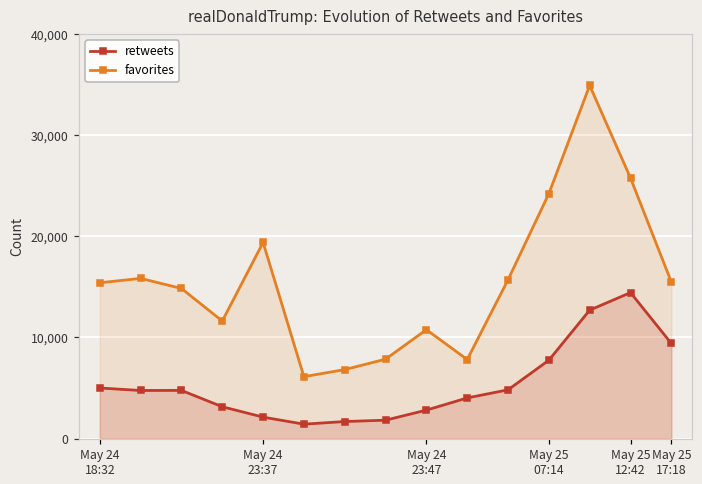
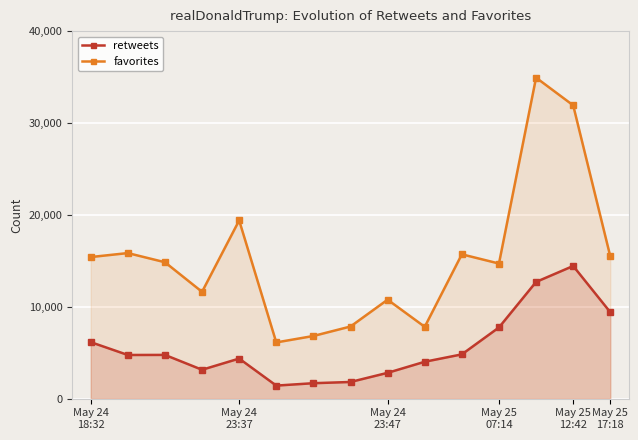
retweets, May 24 18:32: 5,000 -> 6,000
retweets, May 24 23:37: 2,000 -> 4,000
favorites, May 25 07:14: 24,000 -> 15,000
favorites, May 25 12:42: 26,000 -> 32,000
